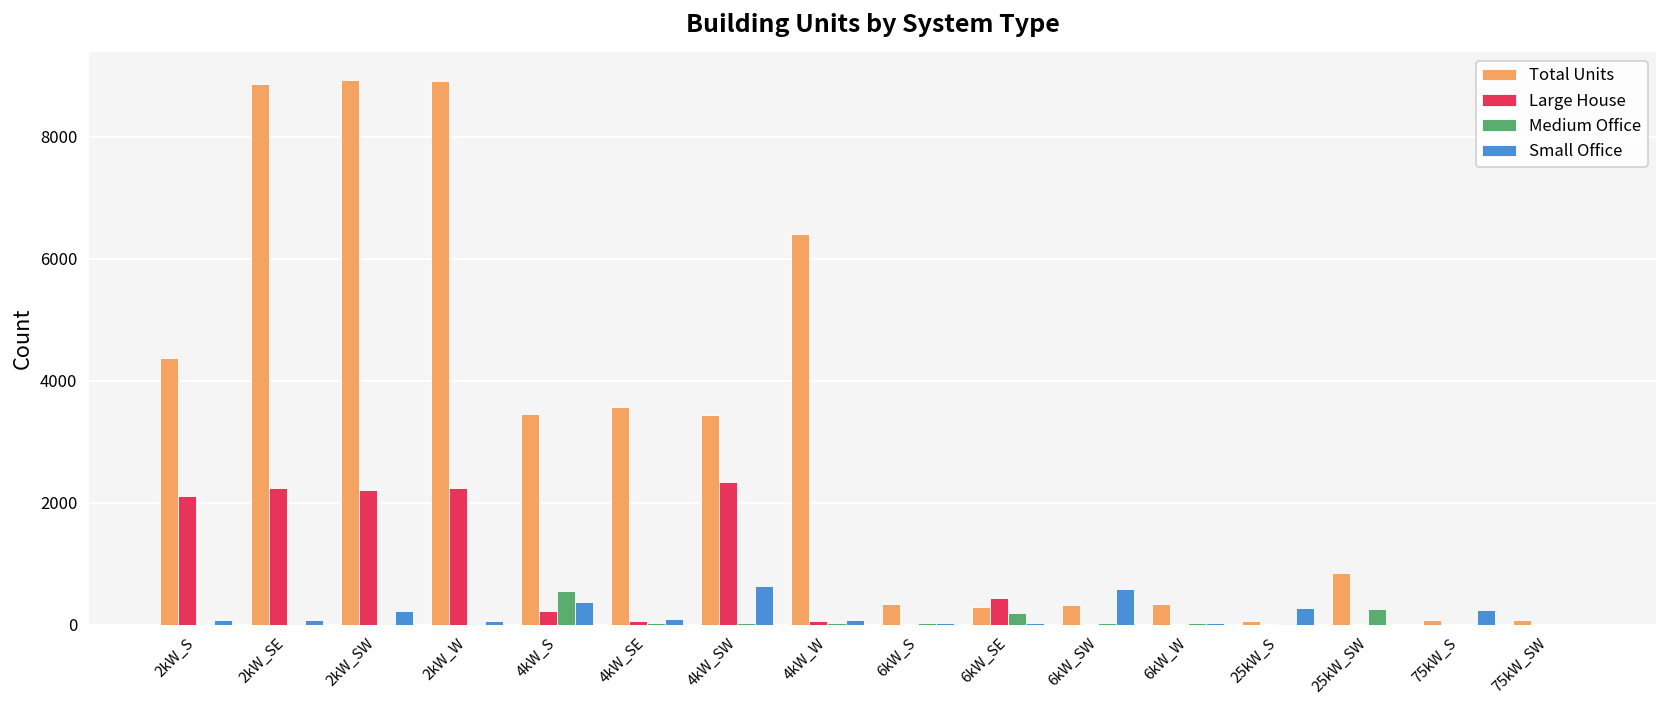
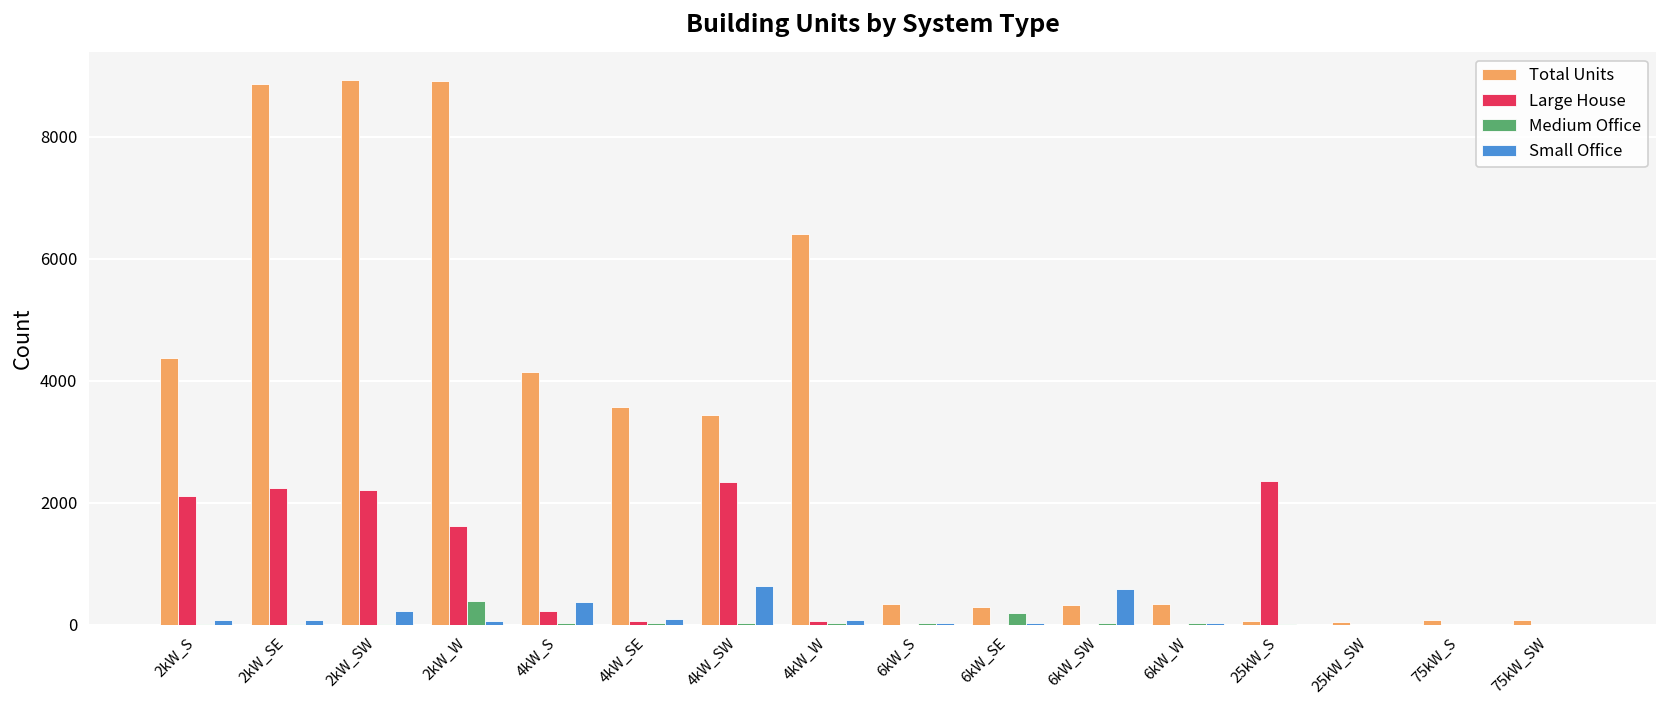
Large House, 2kW_W: 2200 -> 1600
Medium Office, 2kW_W: 0 -> 400
Total Units, 4kW_S: 3500 -> 4100
Medium Office, 4kW_S: 500 -> 0
Large House, 6kW_SE: 400 -> 0
Large House, 25kW_S: 0 -> 2400
Small Office, 25kW_S: 300 -> 0
Total Units, 25kW_SW: 900 -> 0
Medium Office, 25kW_SW: 300 -> 0
Small Office, 75kW_S: 200 -> 0
